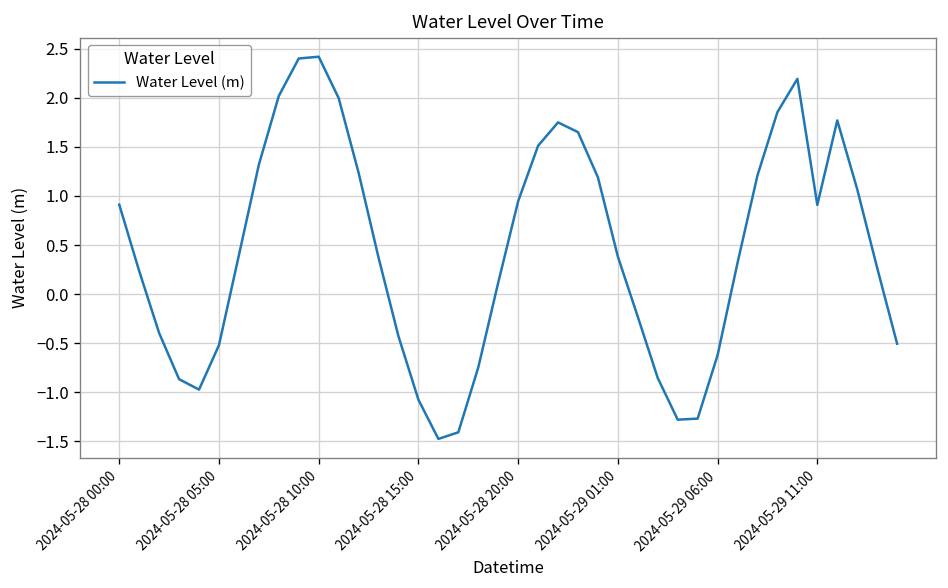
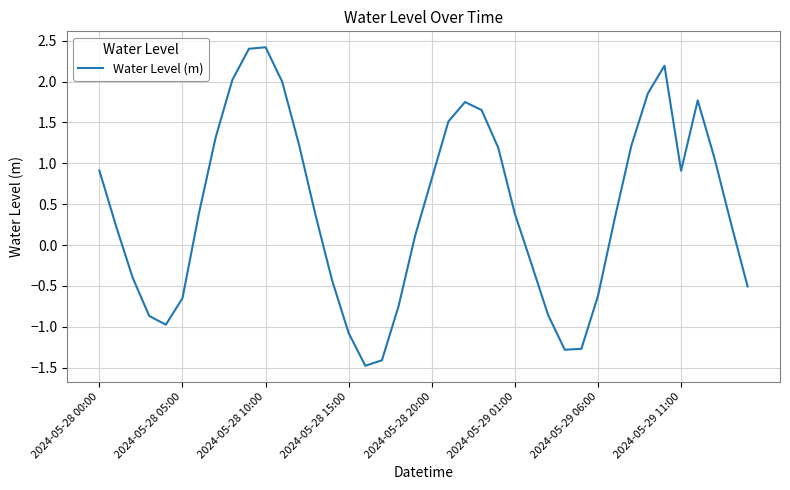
2024-05-28 05:00: -0.5 -> -0.6
2024-05-28 20:00: 0.9 -> 0.8
